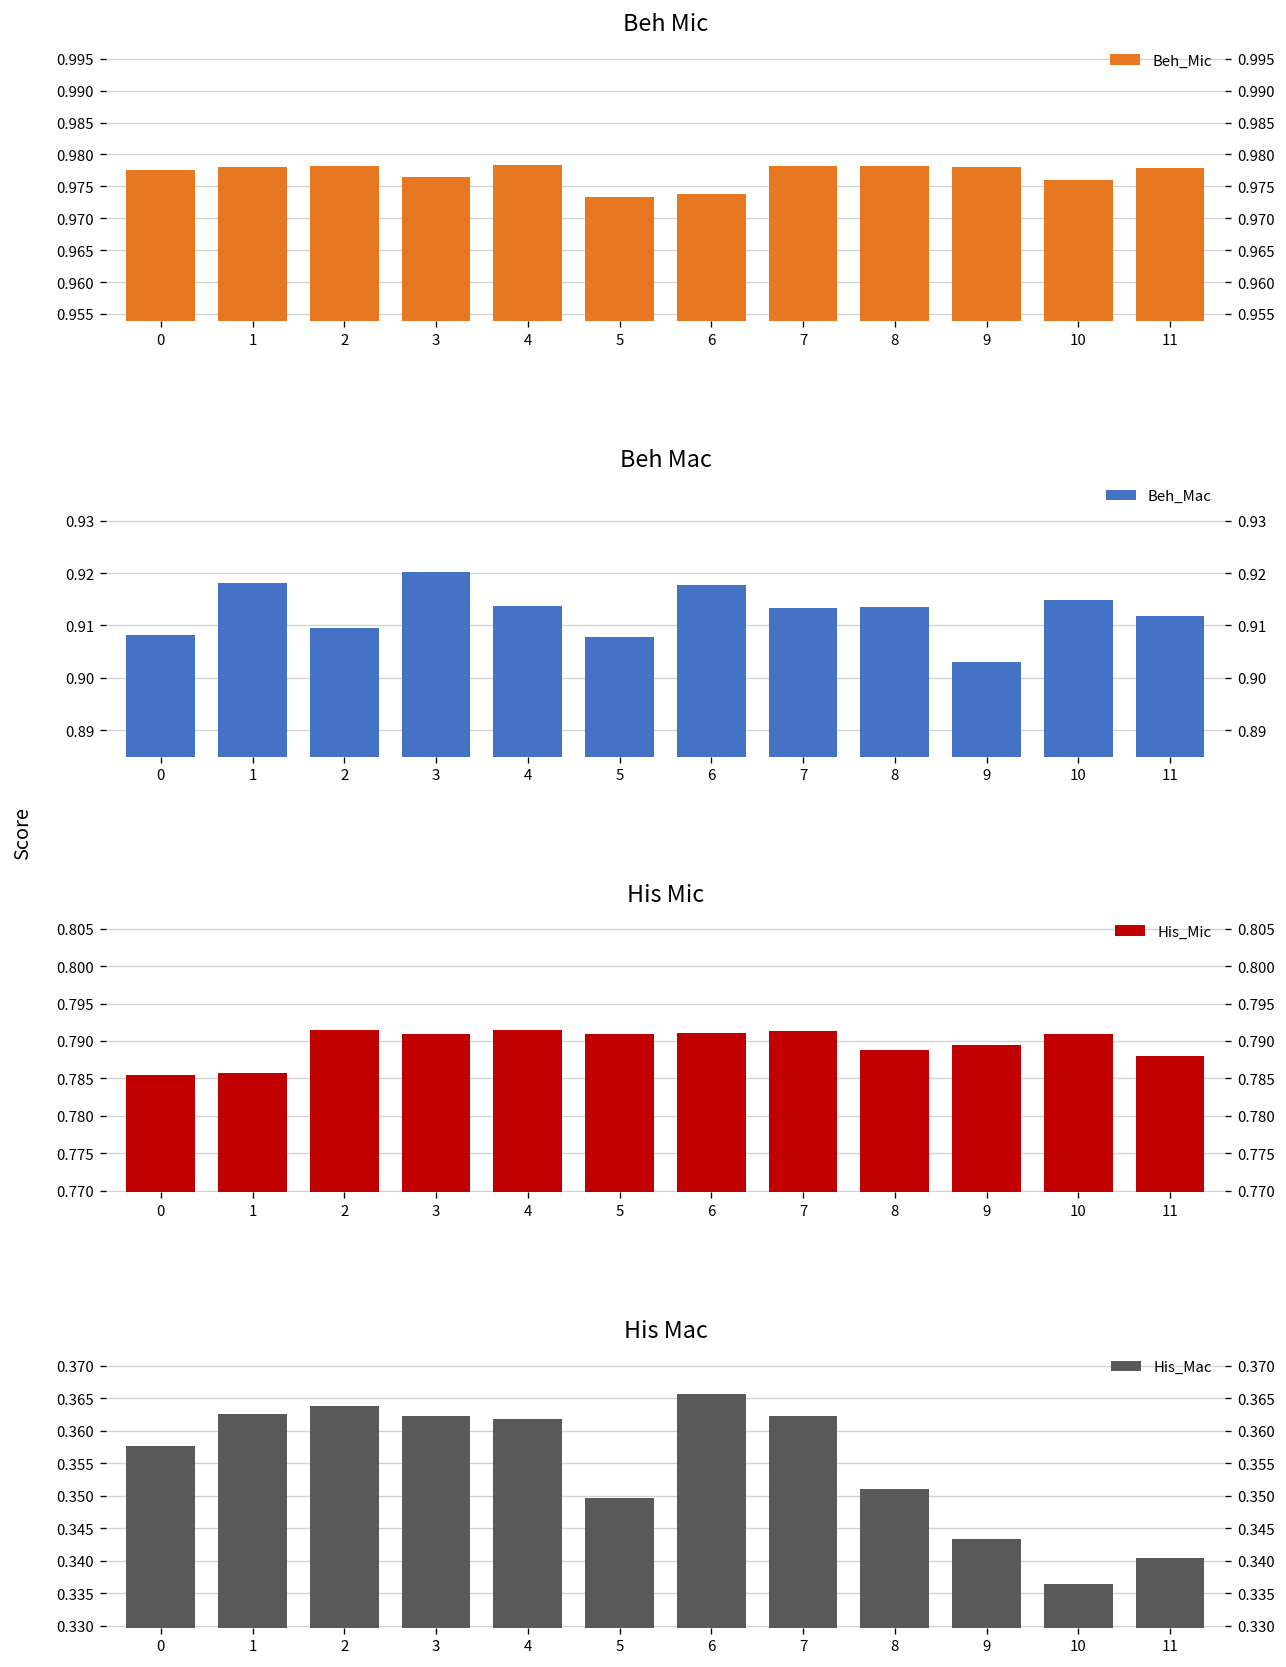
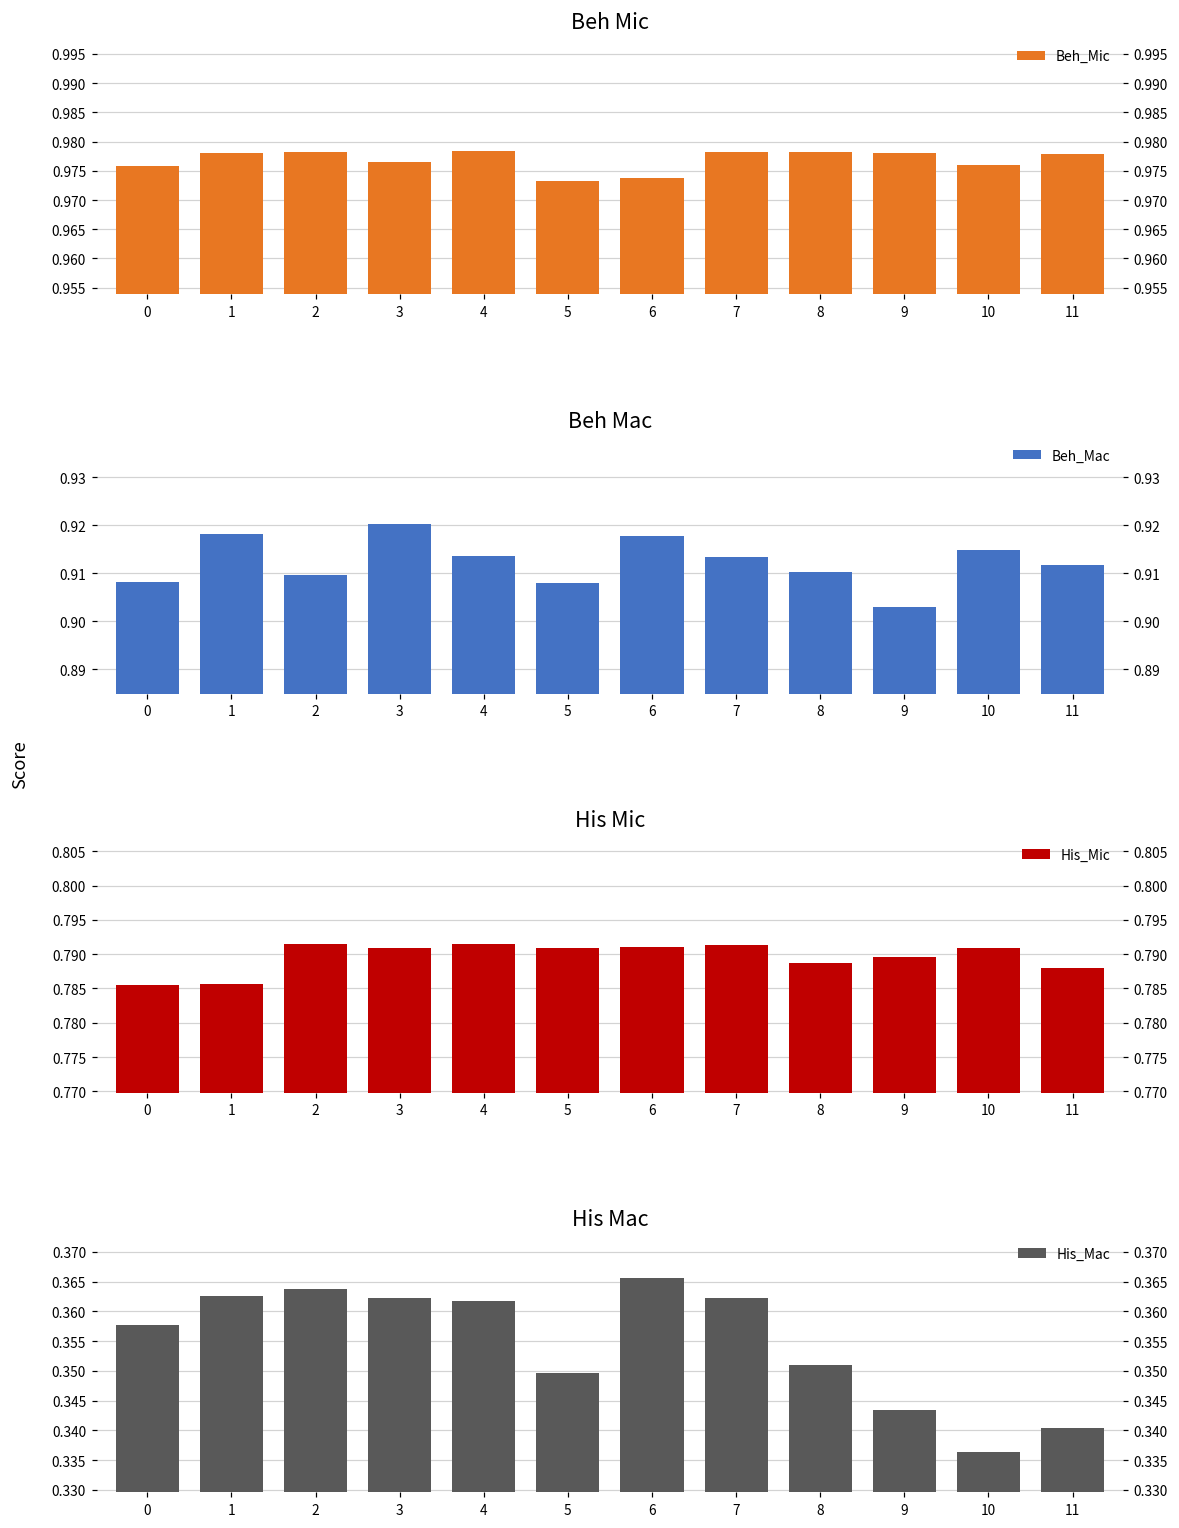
Beh Mic, 0: 0.978 -> 0.976
Beh Mac, 8: 0.913 -> 0.910
